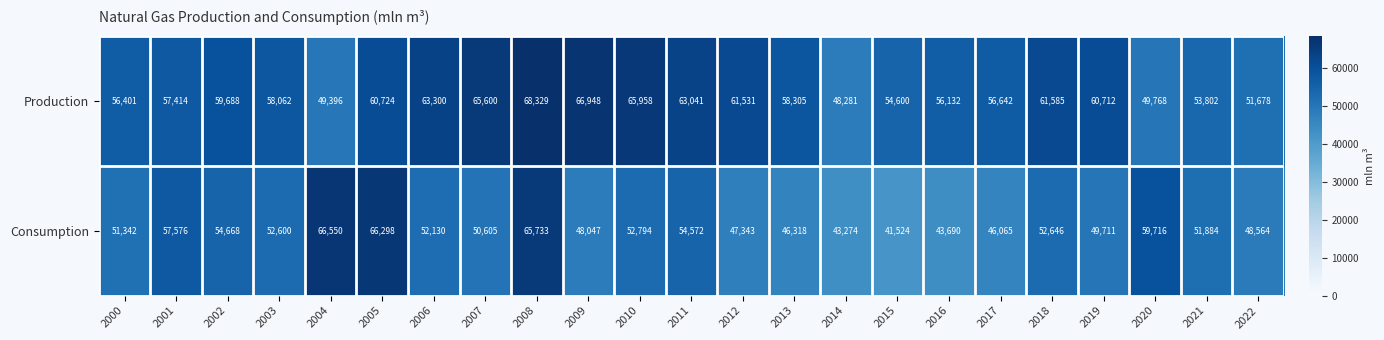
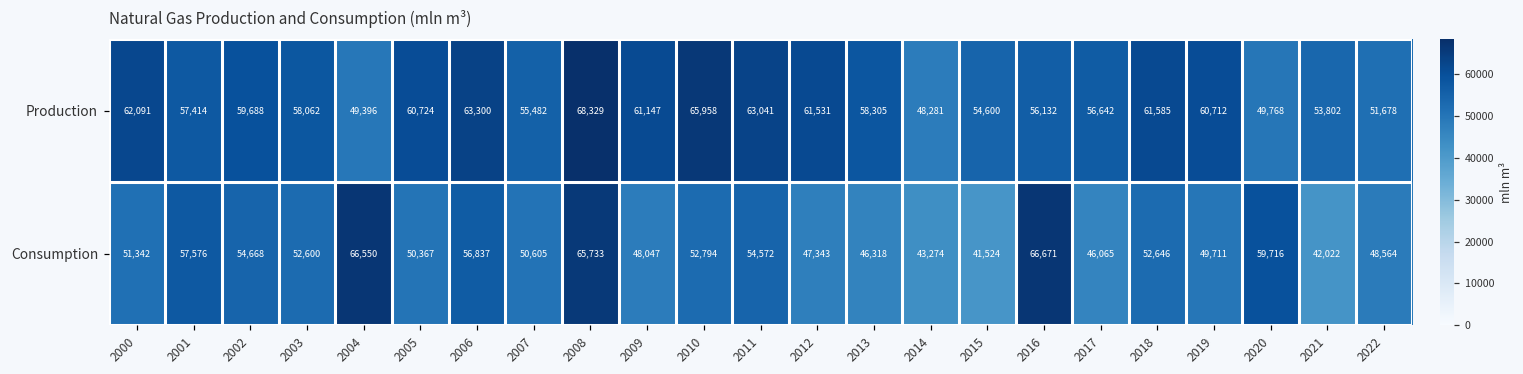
Production, 2000: 56,401 -> 62,091
Production, 2007: 65,600 -> 55,482
Production, 2009: 66,948 -> 61,147
Consumption, 2005: 66,298 -> 50,367
Consumption, 2006: 52,130 -> 56,837
Consumption, 2016: 43,690 -> 66,671
Consumption, 2021: 51,884 -> 42,022
